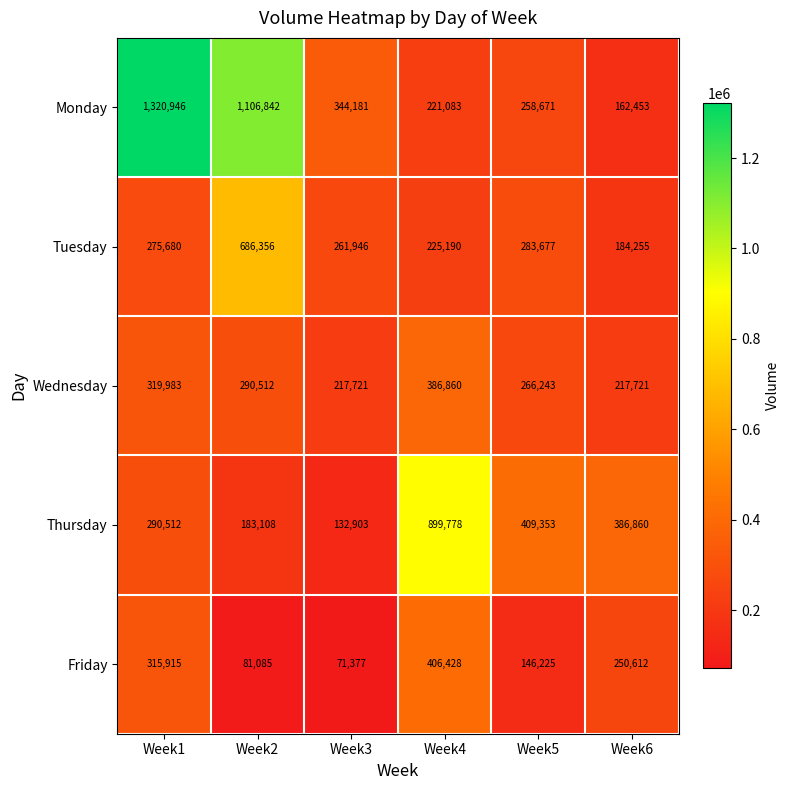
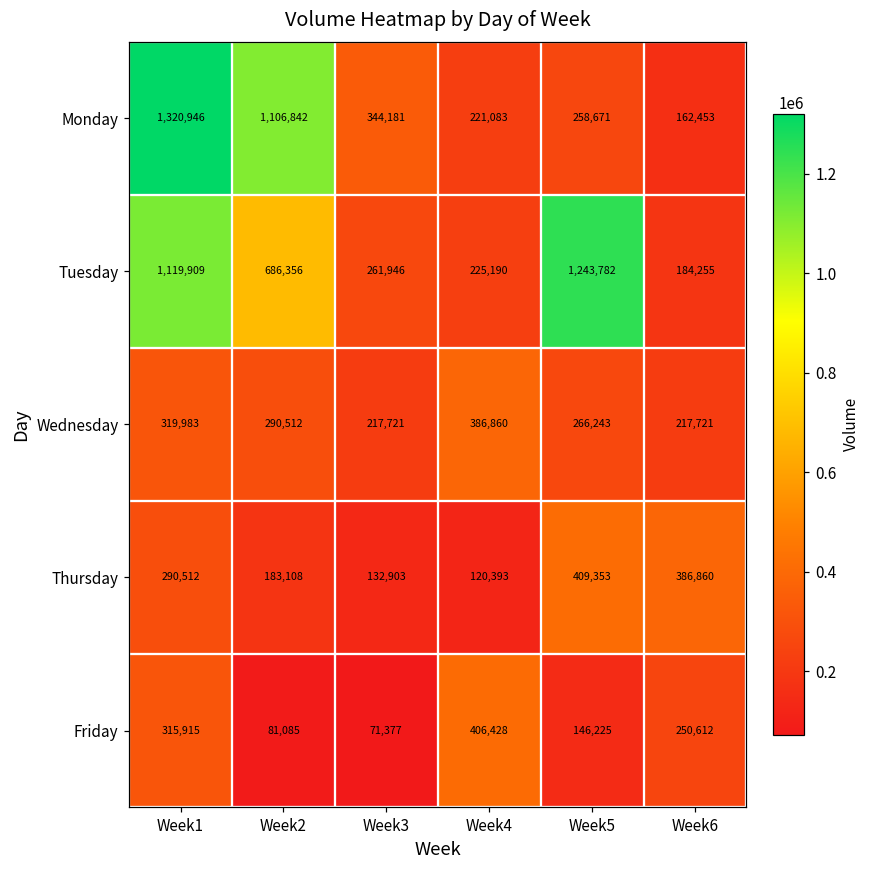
Tuesday, Week1: 275,680 -> 1,119,909
Tuesday, Week5: 283,677 -> 1,243,782
Thursday, Week4: 899,778 -> 120,393
